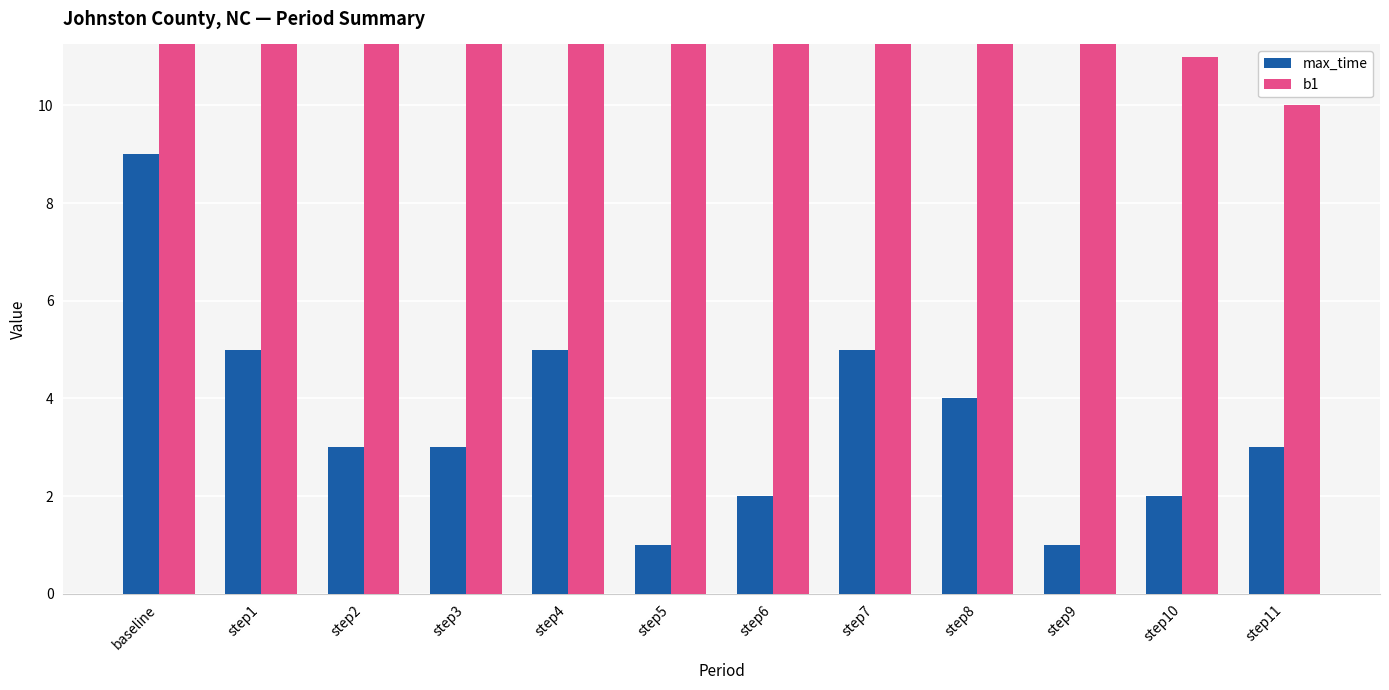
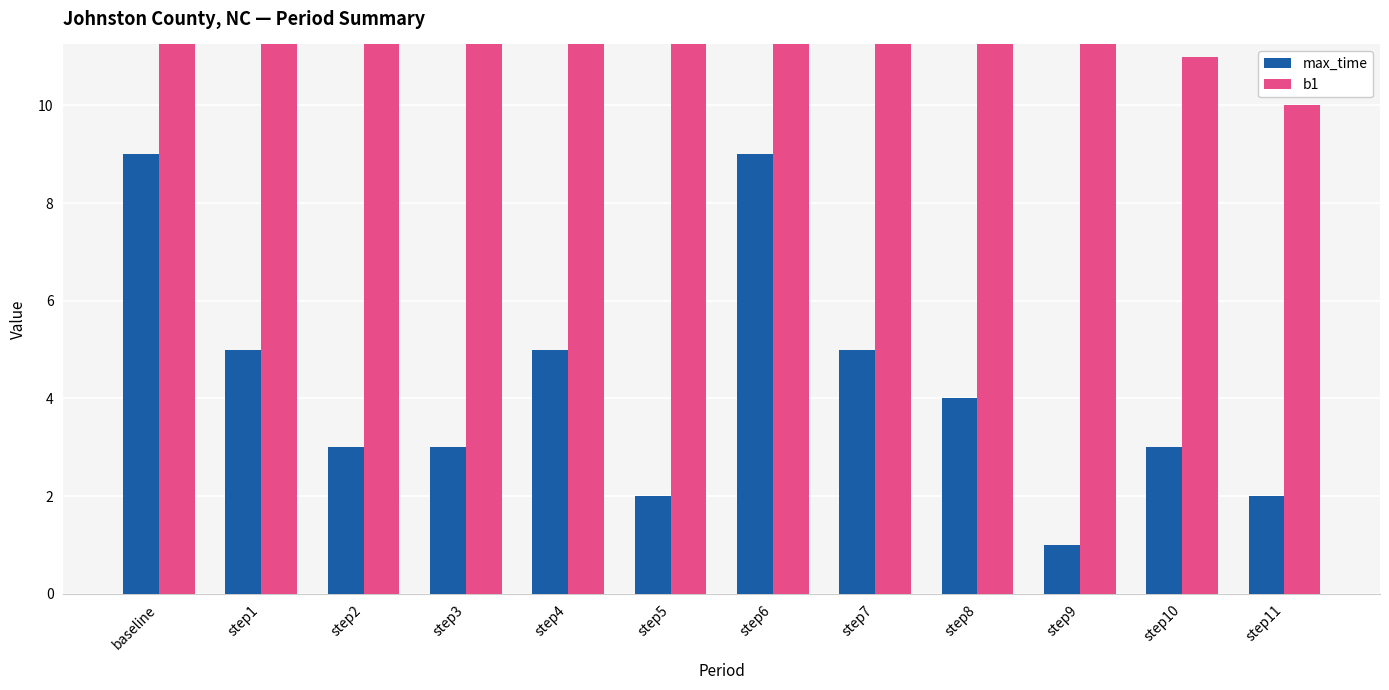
max_time, step5: 1 -> 2
max_time, step6: 2 -> 9
max_time, step10: 2 -> 3
max_time, step11: 3 -> 2
